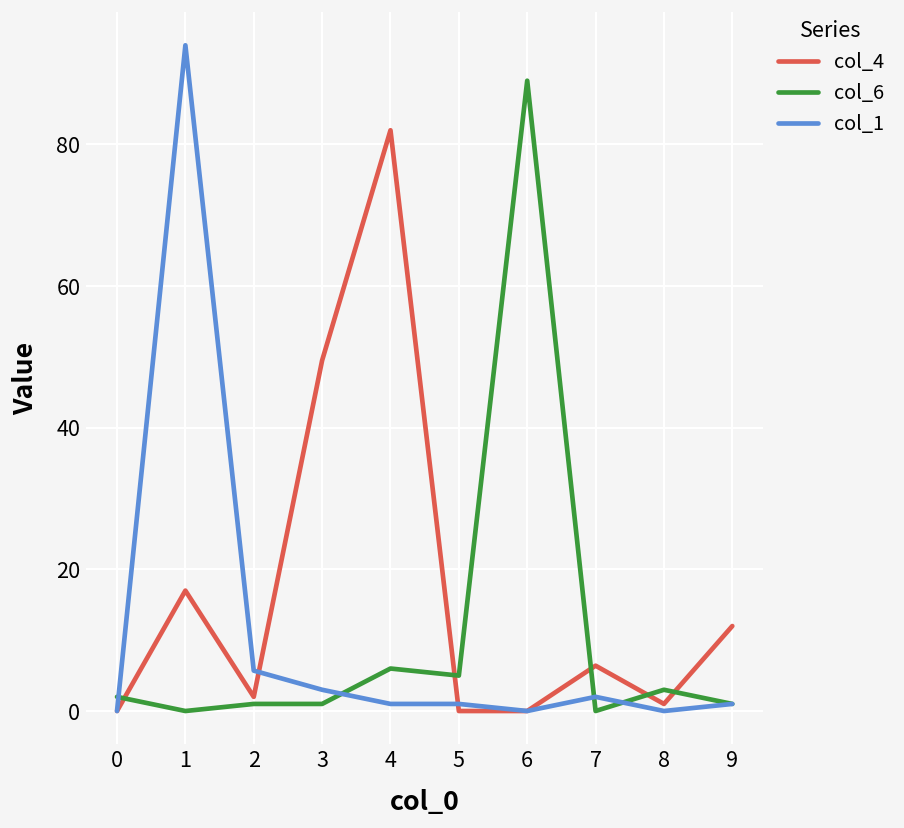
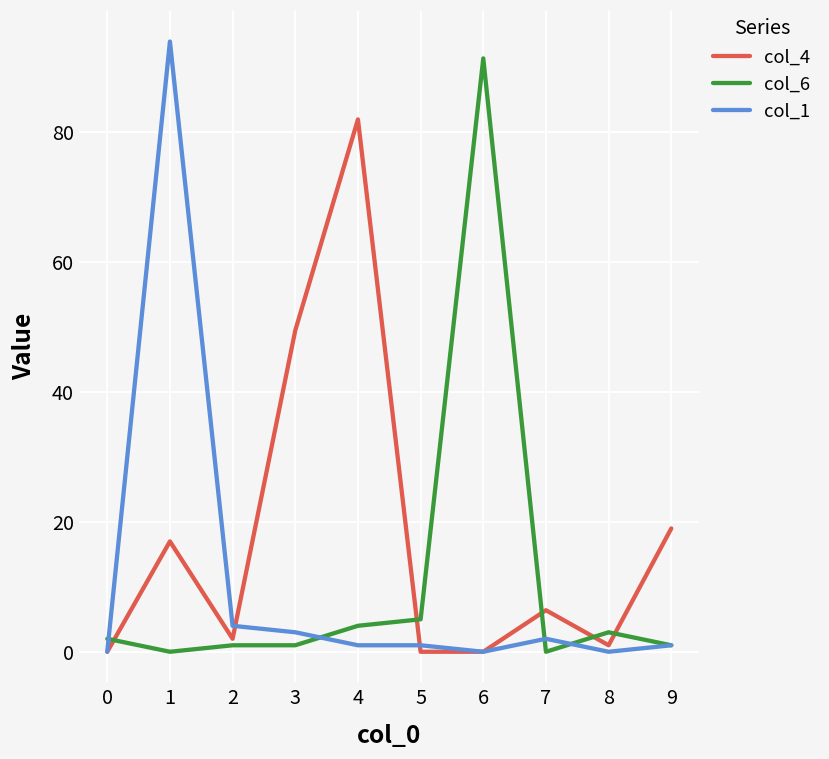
col_1, 2: 6 -> 4
col_6, 4: 6 -> 4
col_6, 6: 89 -> 91
col_4, 9: 12 -> 19
